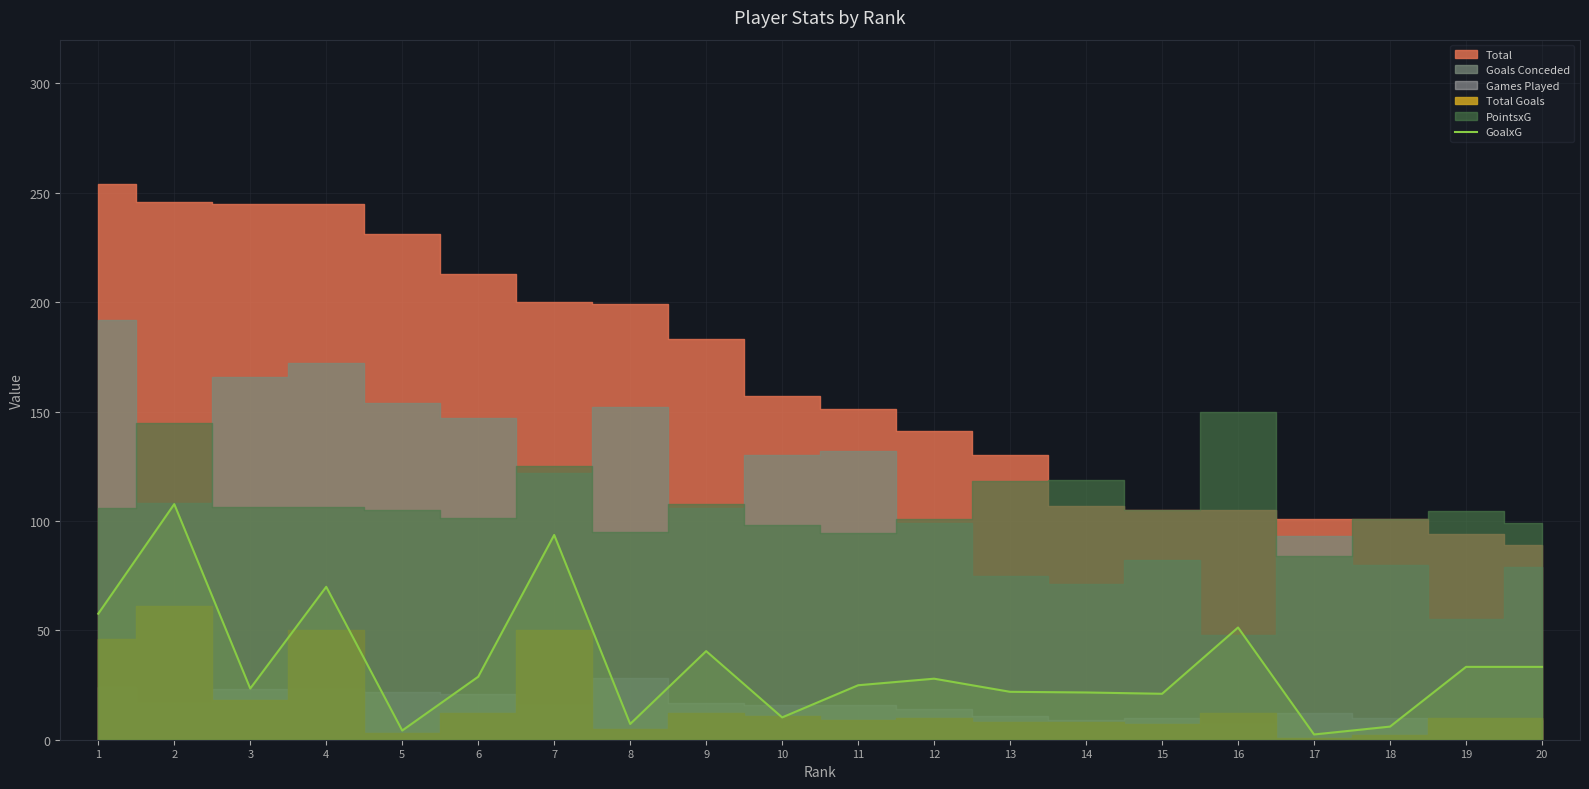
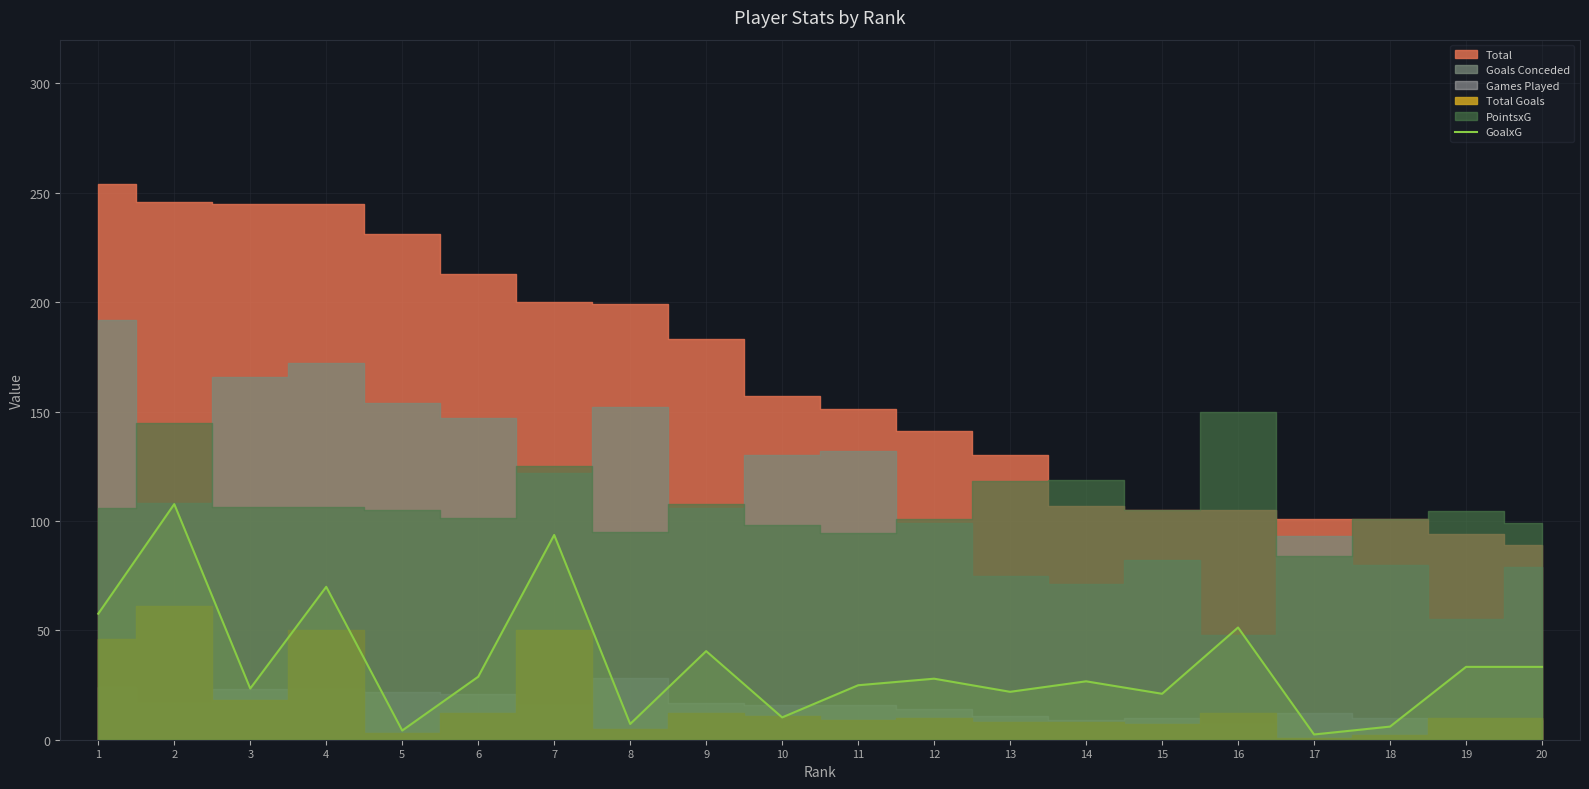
GoalxG, 14: 22 -> 27
